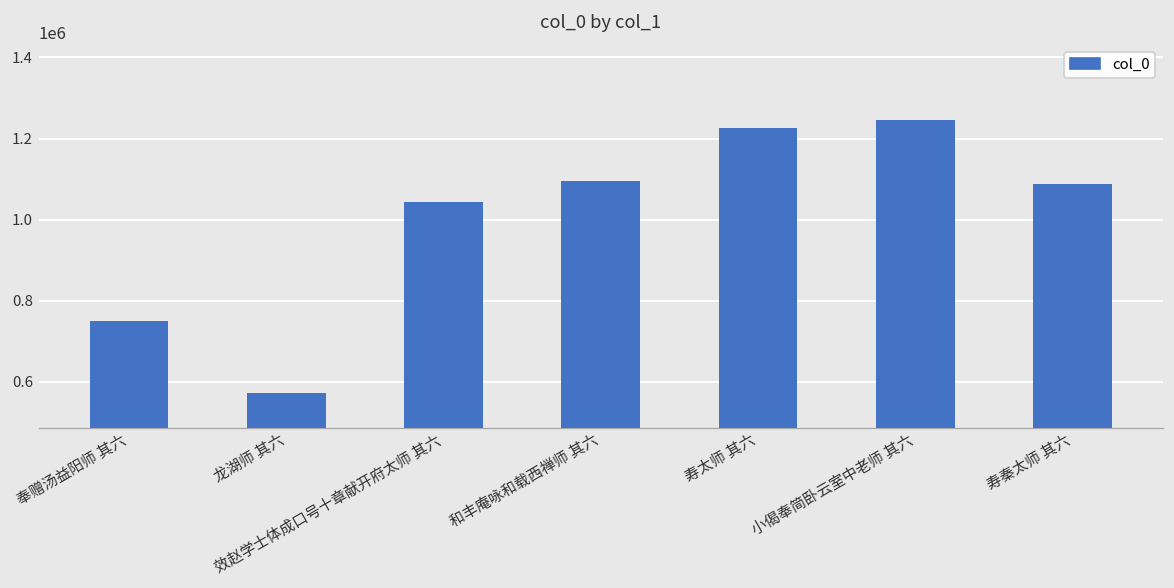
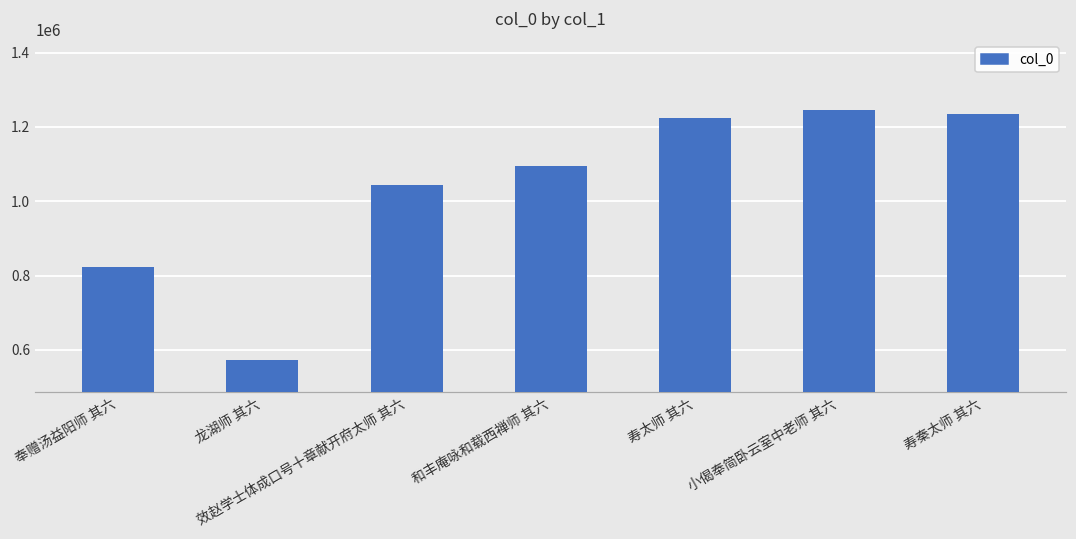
奉赠汤益阳师 其六: 750000 -> 820000
寿秦太师 其六: 1090000 -> 1230000
